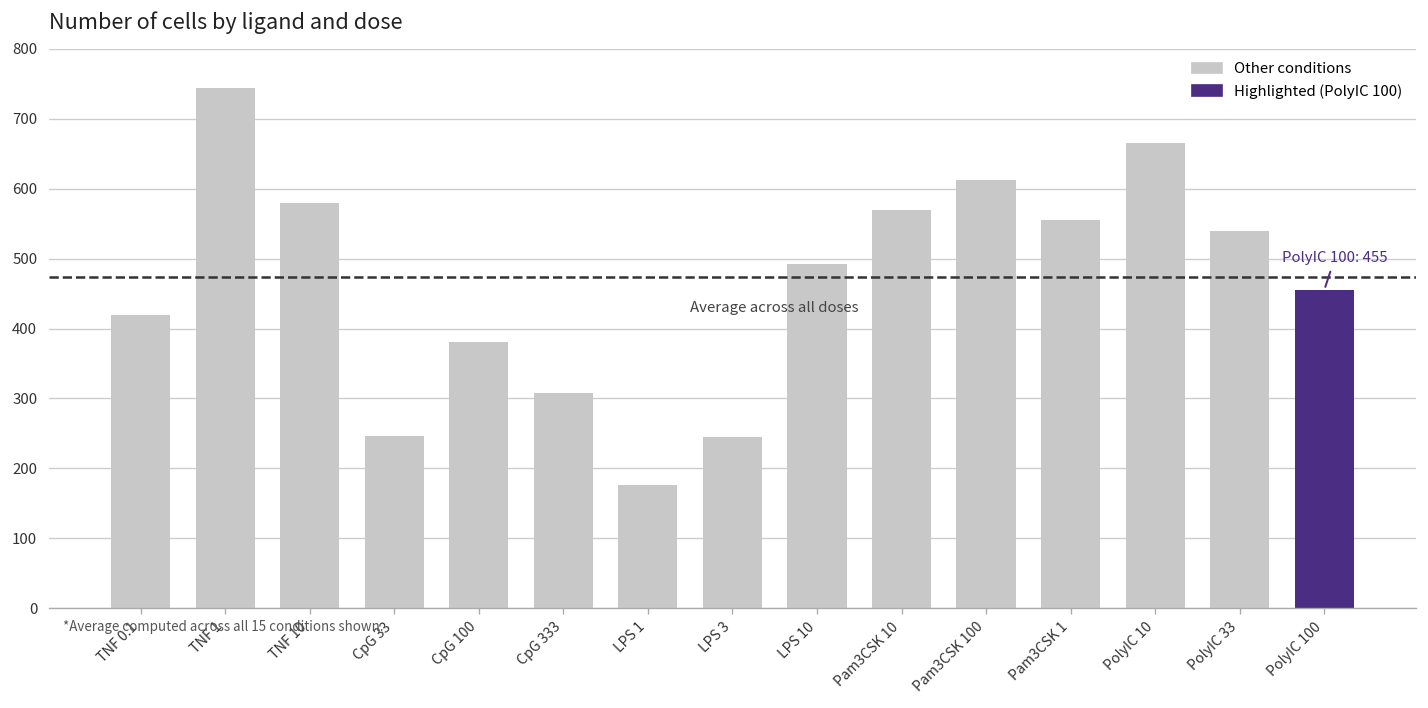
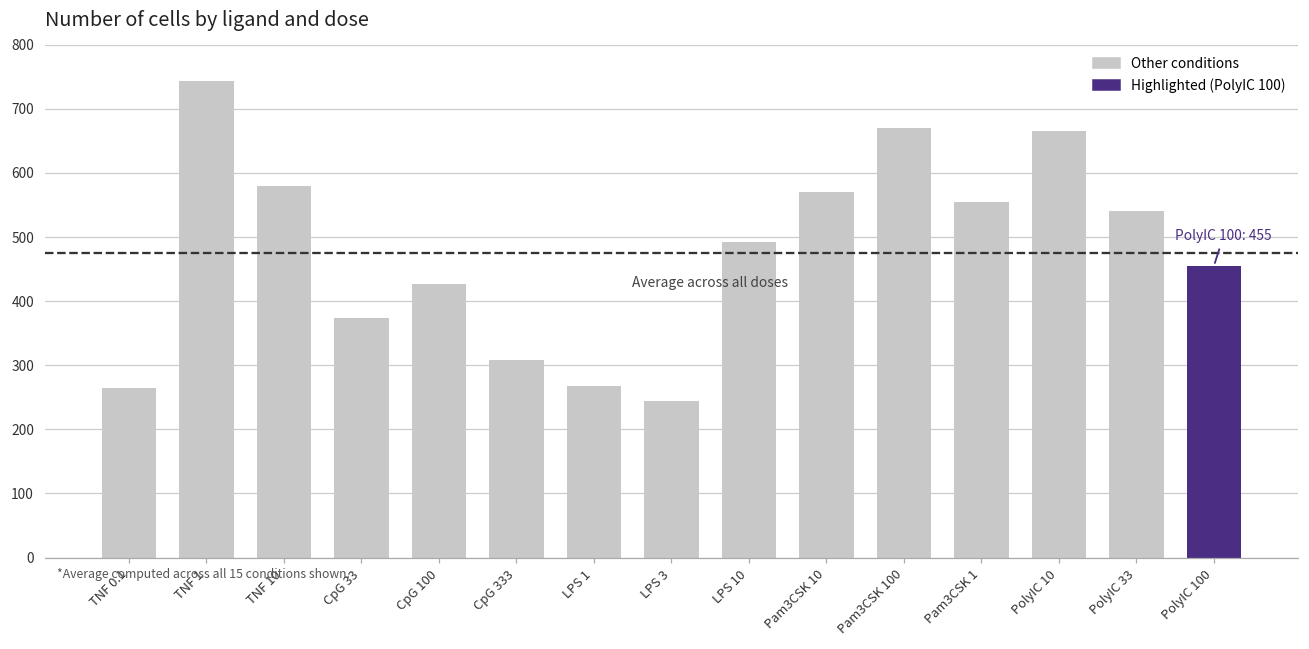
TNF 0.1: 420 -> 260
CpG 33: 250 -> 370
CpG 100: 380 -> 430
LPS 1: 180 -> 270
Pam3CSK 100: 610 -> 670
